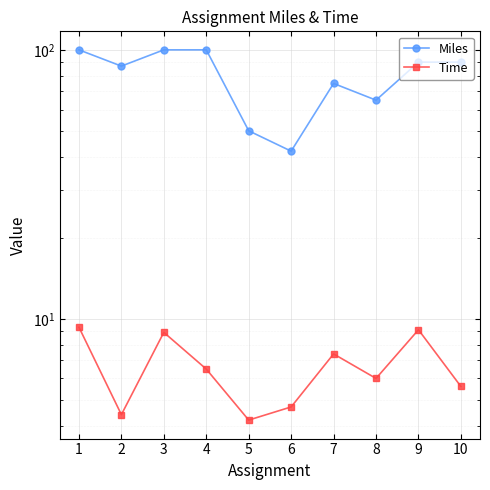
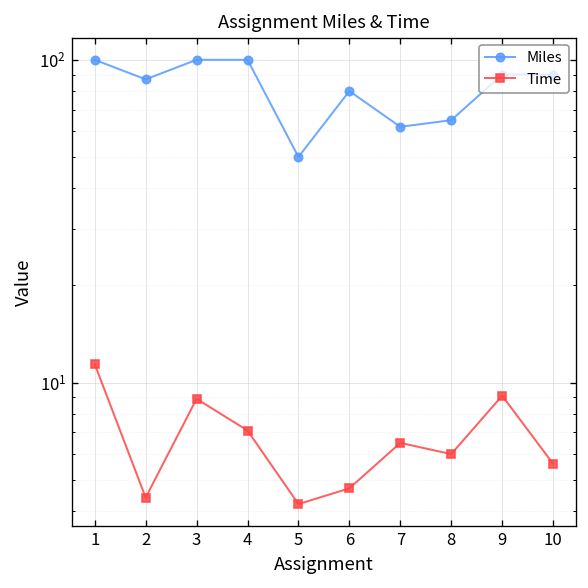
Time, 1: 9.3 -> 11.4
Time, 4: 6.5 -> 7.1
Miles, 6: 42 -> 80
Miles, 7: 75 -> 62
Time, 7: 7.4 -> 6.5
